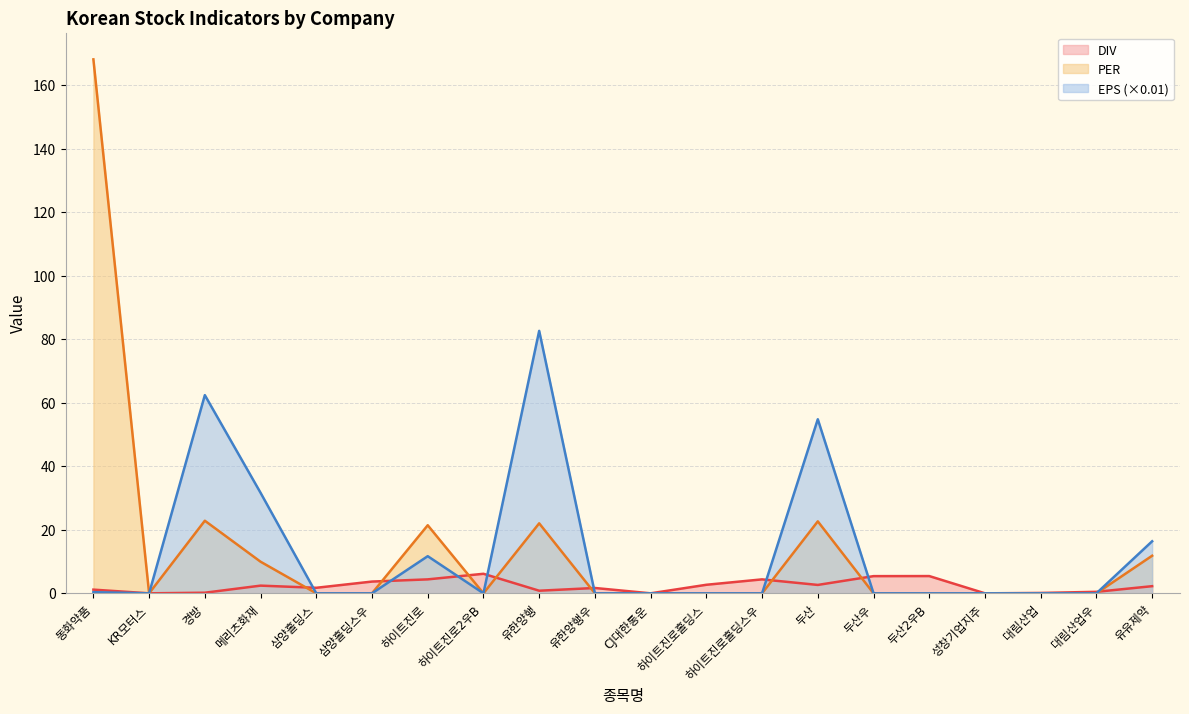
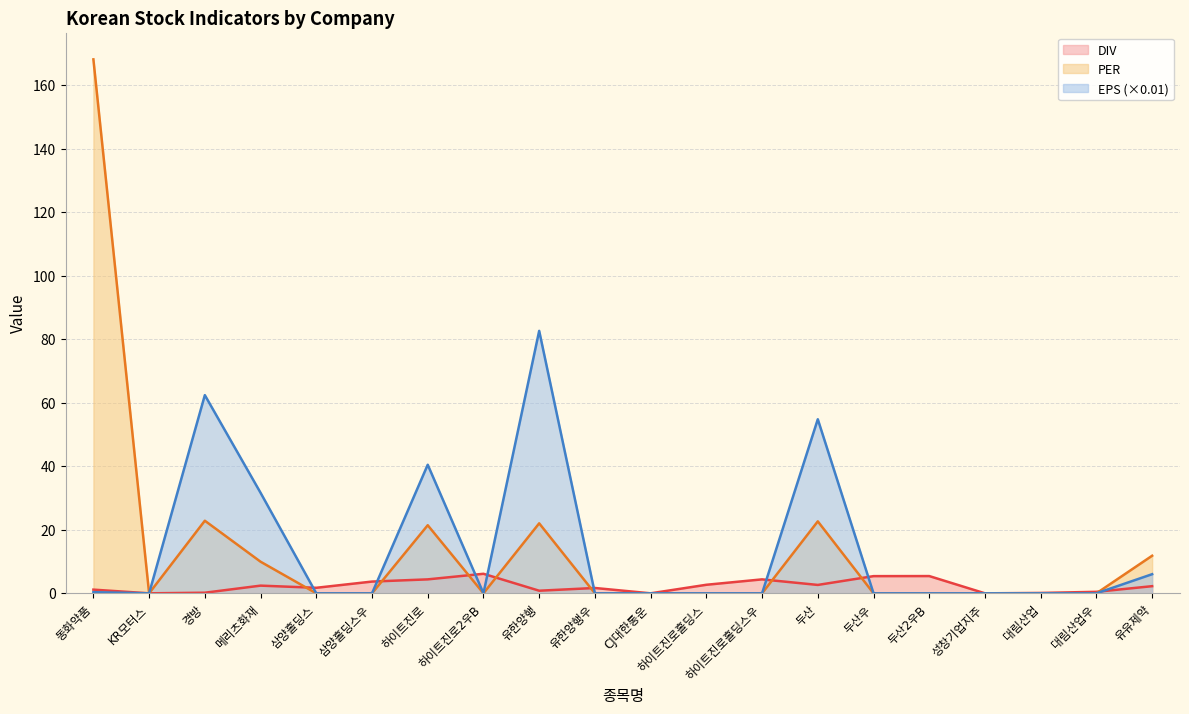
EPS (×0.01), 하이트진로: 12 -> 40
EPS (×0.01), 유유제약: 16 -> 6
